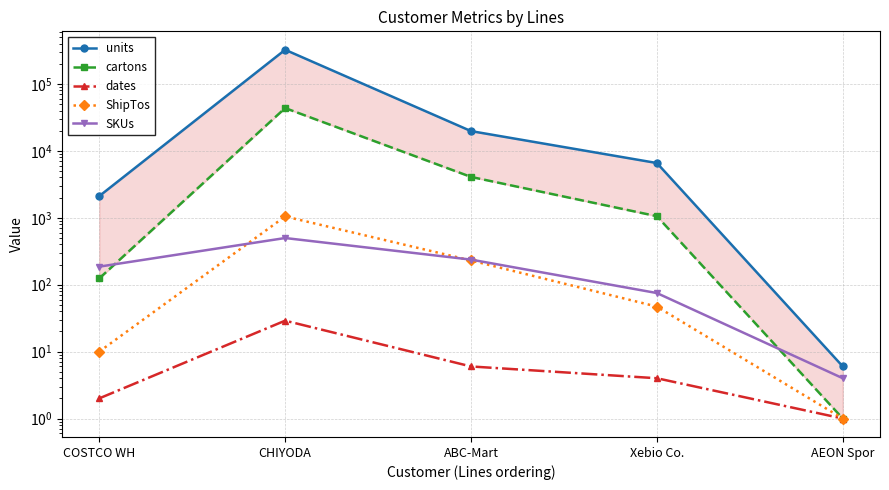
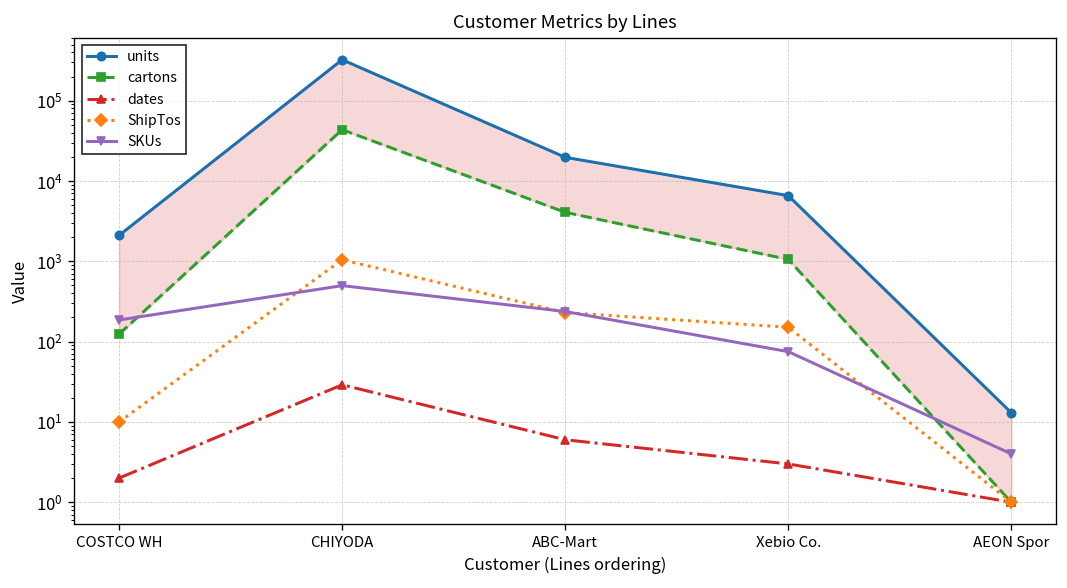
dates, Xebio Co.: 4 -> 3
ShipTos, Xebio Co.: 50 -> 150
units, AEON Spor: 6 -> 13
